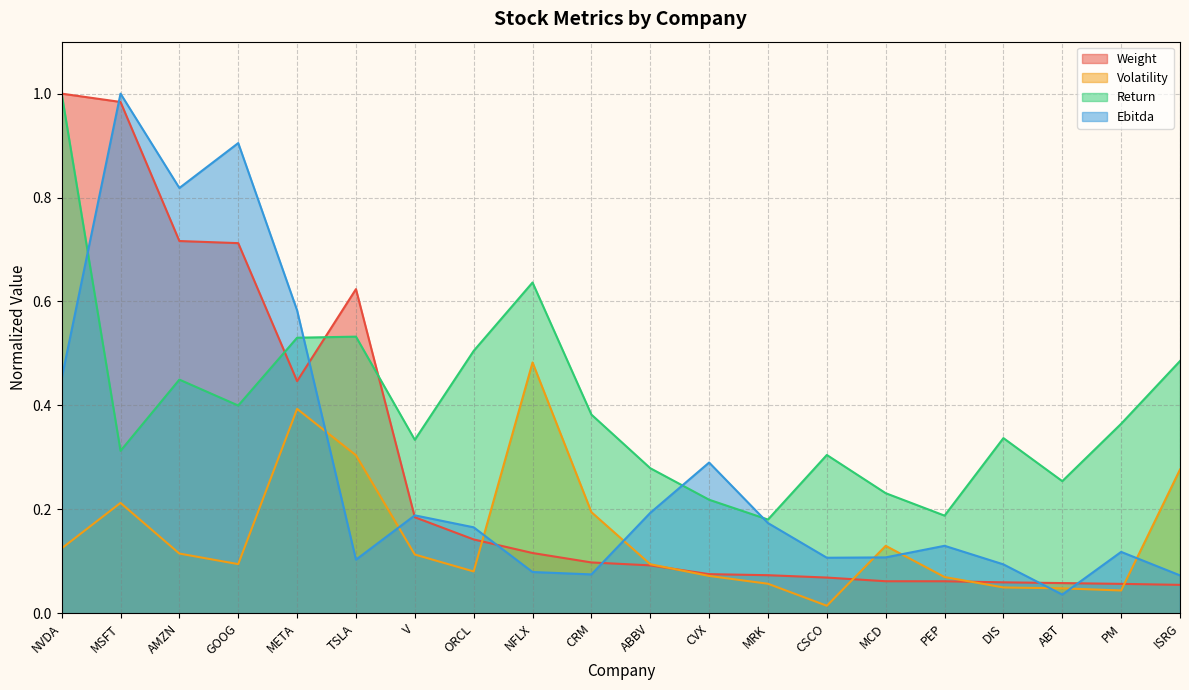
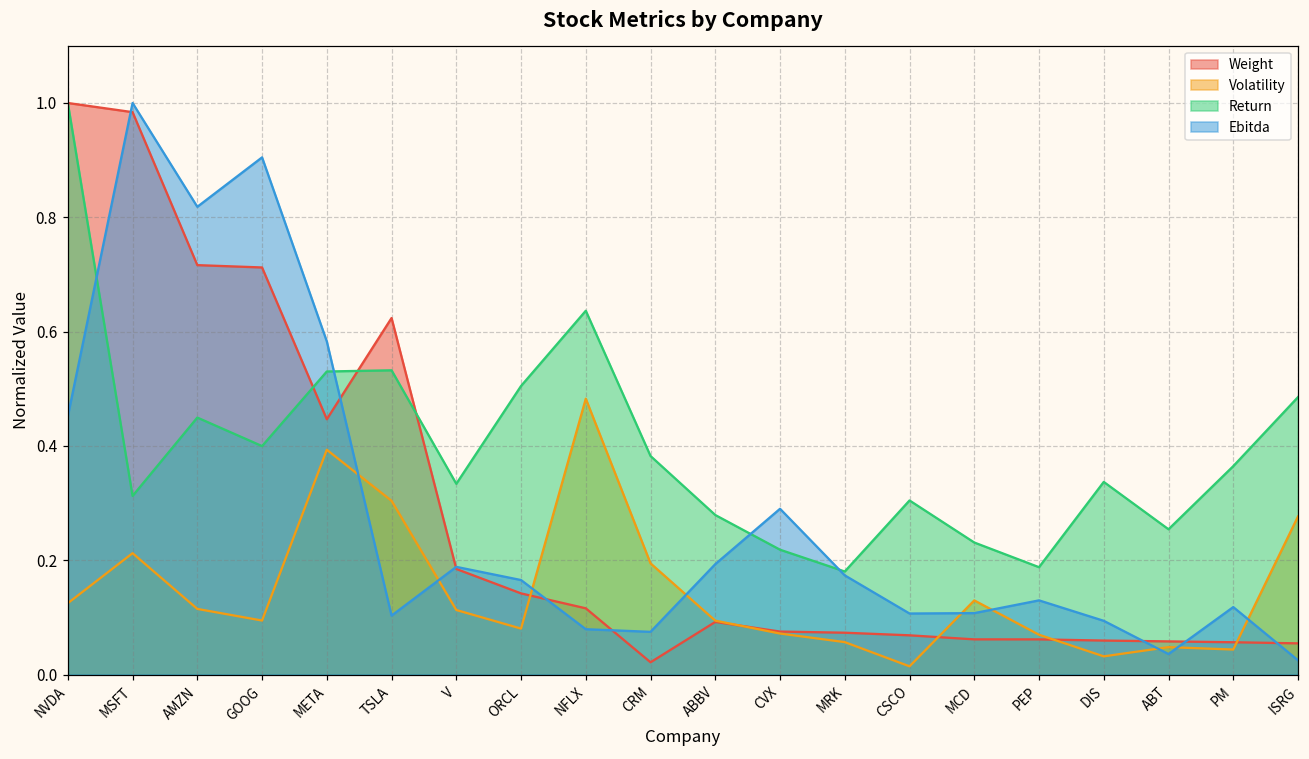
Weight, CRM: 0.10 -> 0.02
Volatility, DIS: 0.05 -> 0.03
Ebitda, ISRG: 0.07 -> 0.03
